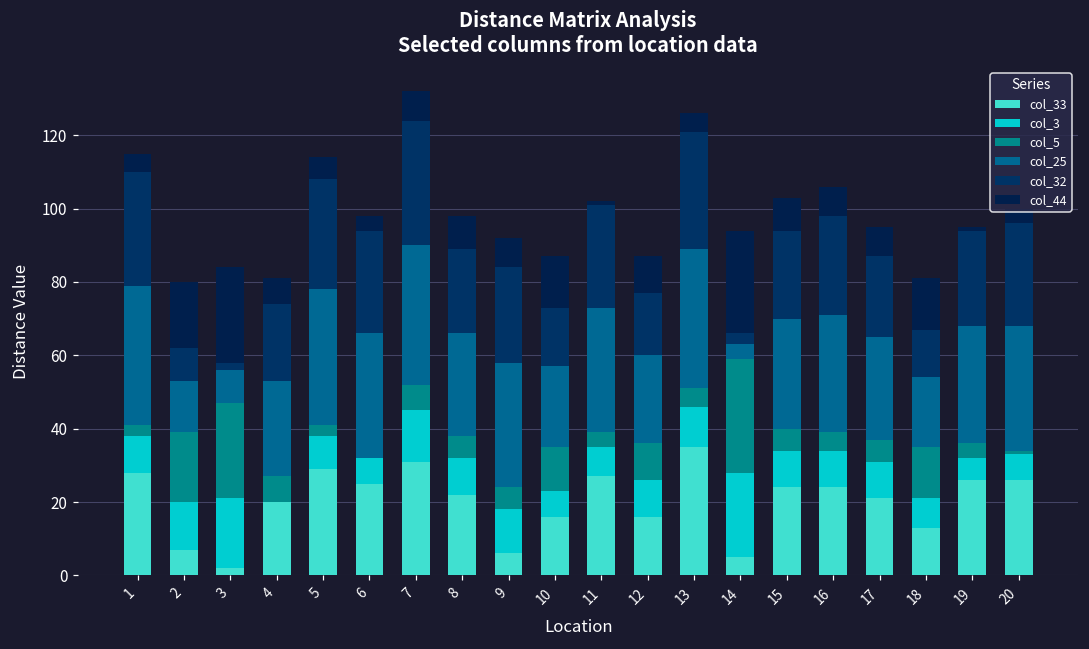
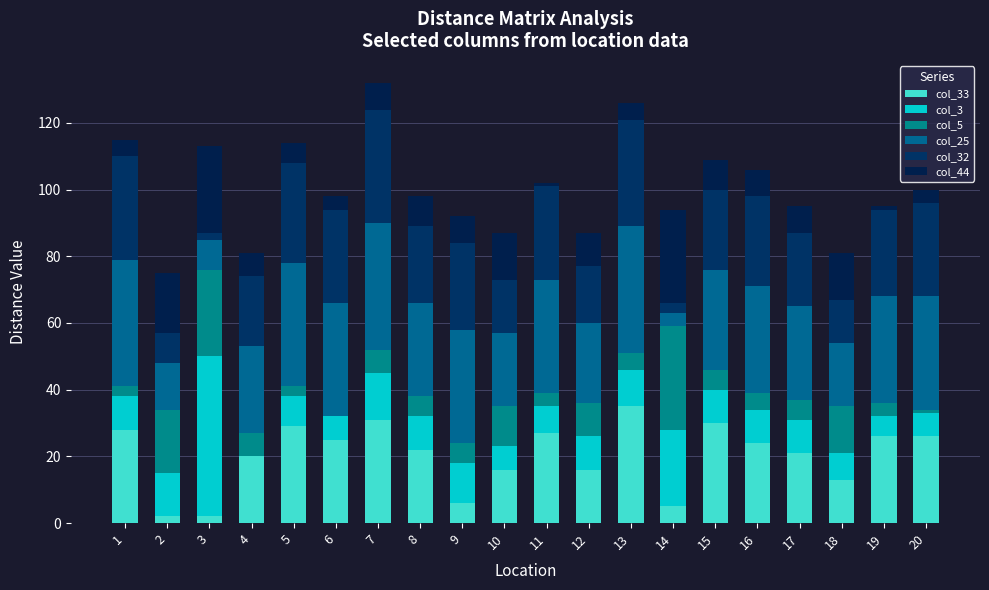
col_33, 2: 7 -> 2
col_3, 3: 19 -> 48
col_33, 15: 24 -> 30
